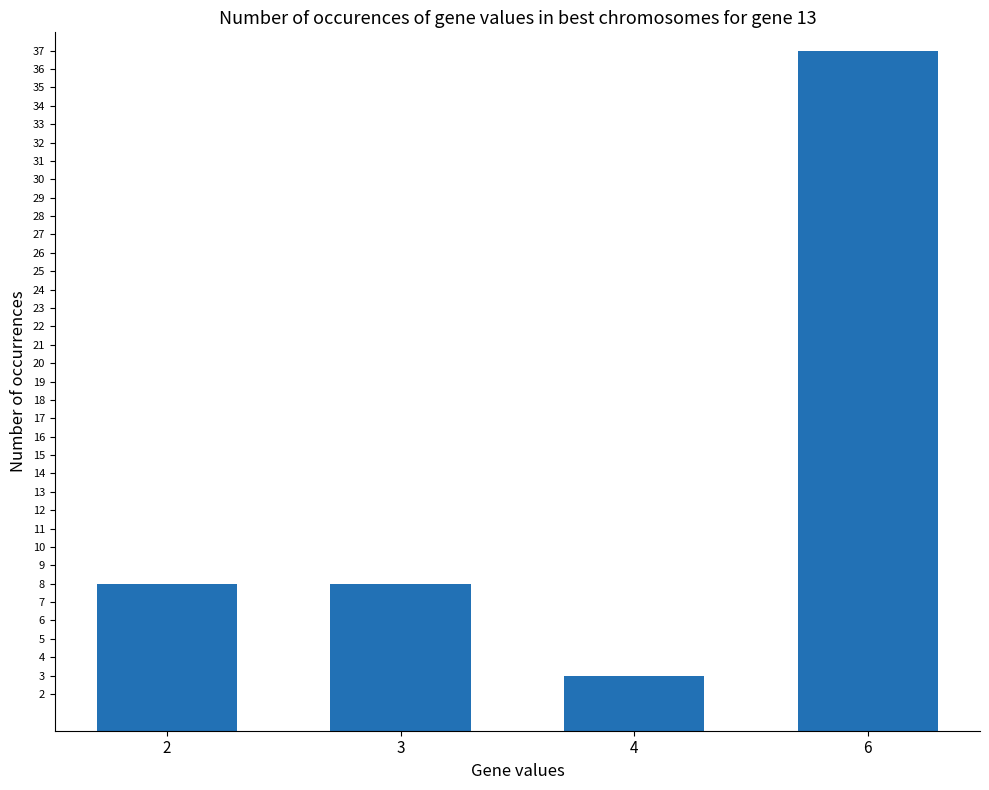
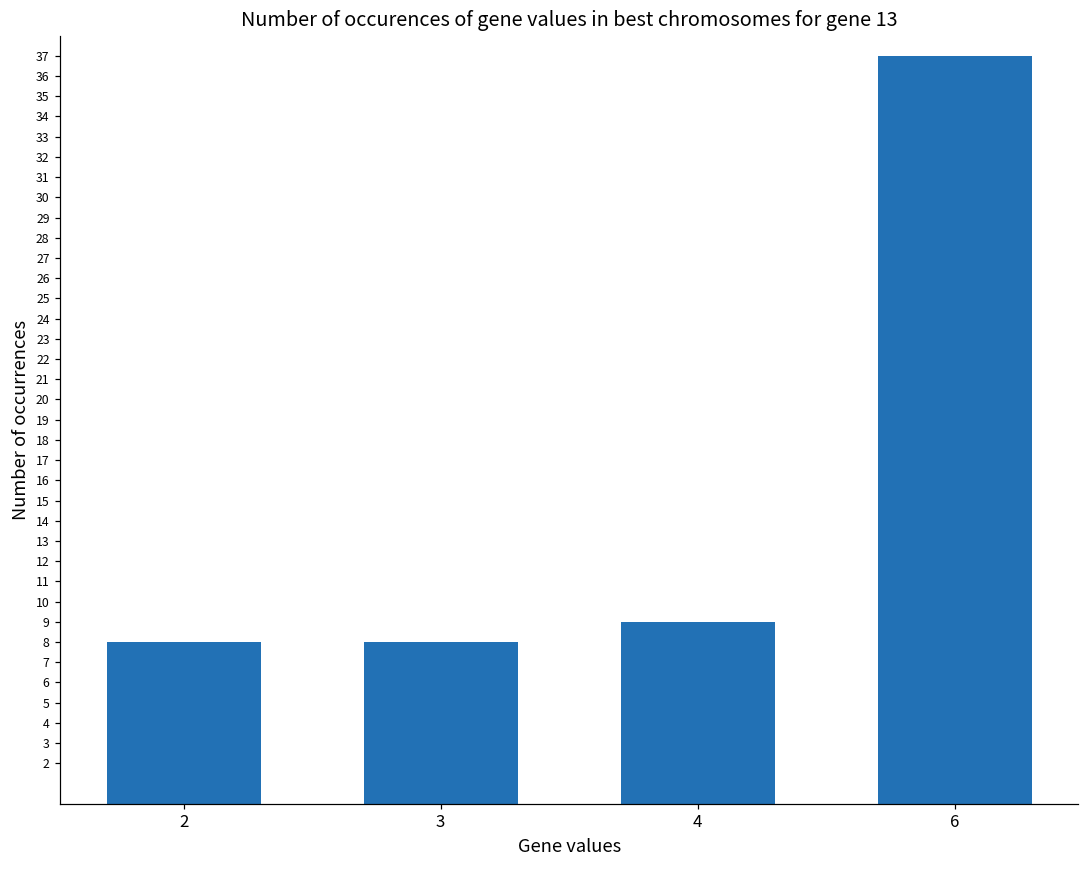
4: 3 -> 9
